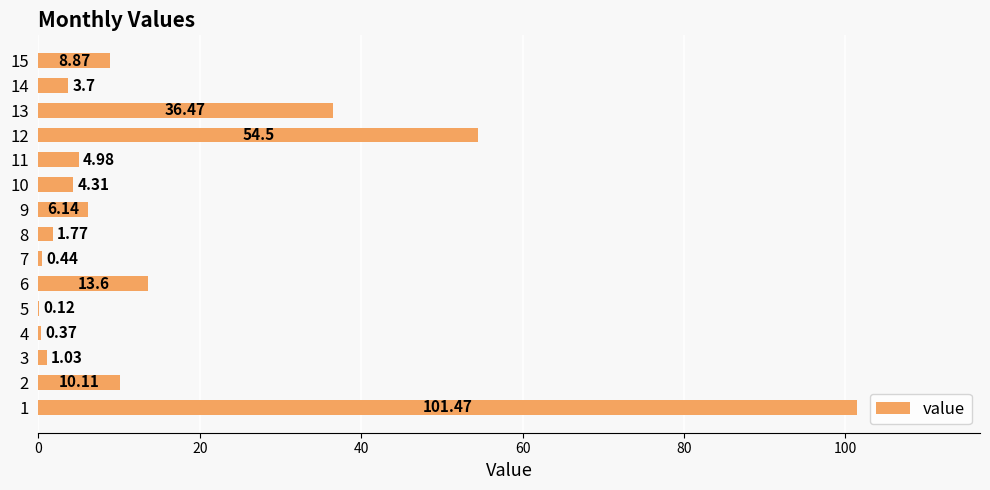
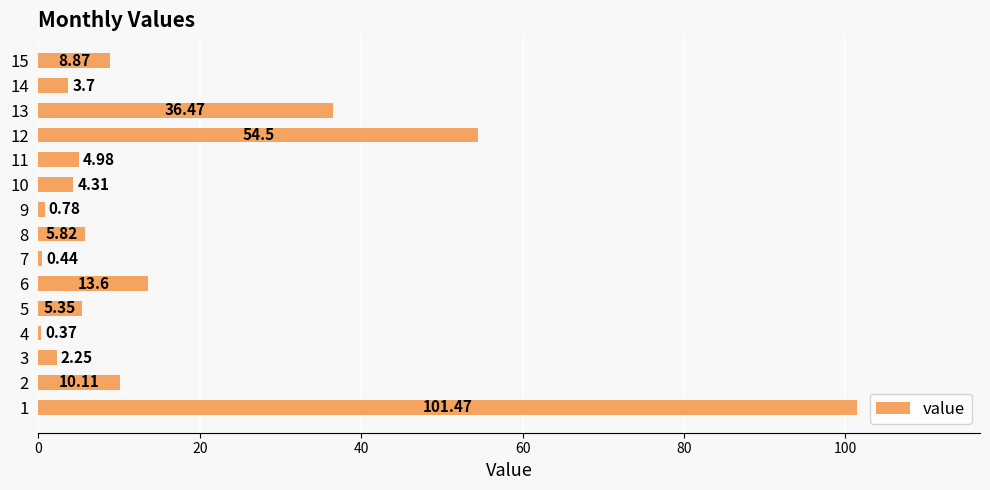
9: 6.14 -> 0.78
8: 1.77 -> 5.82
5: 0.12 -> 5.35
3: 1.03 -> 2.25
